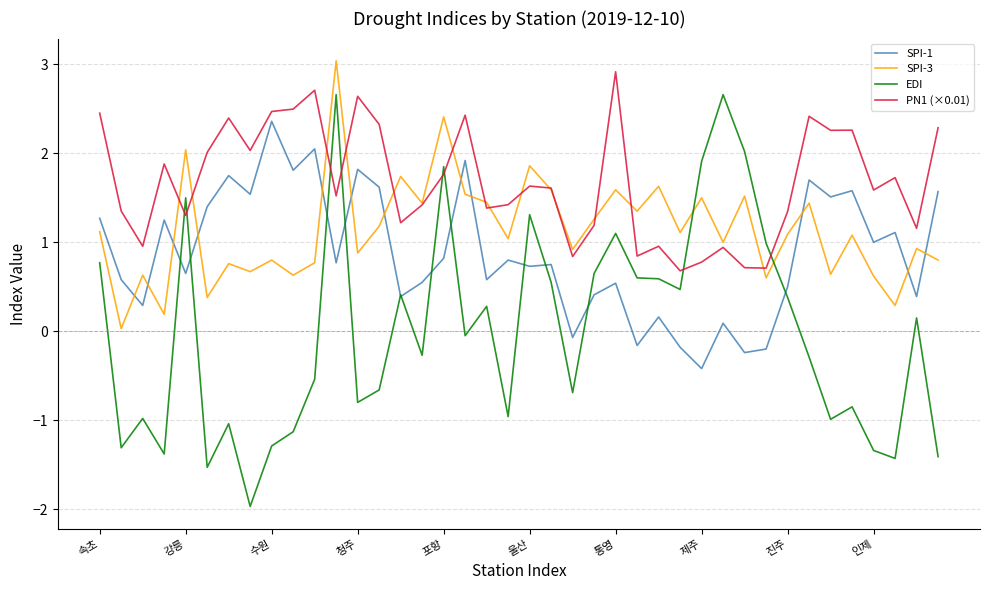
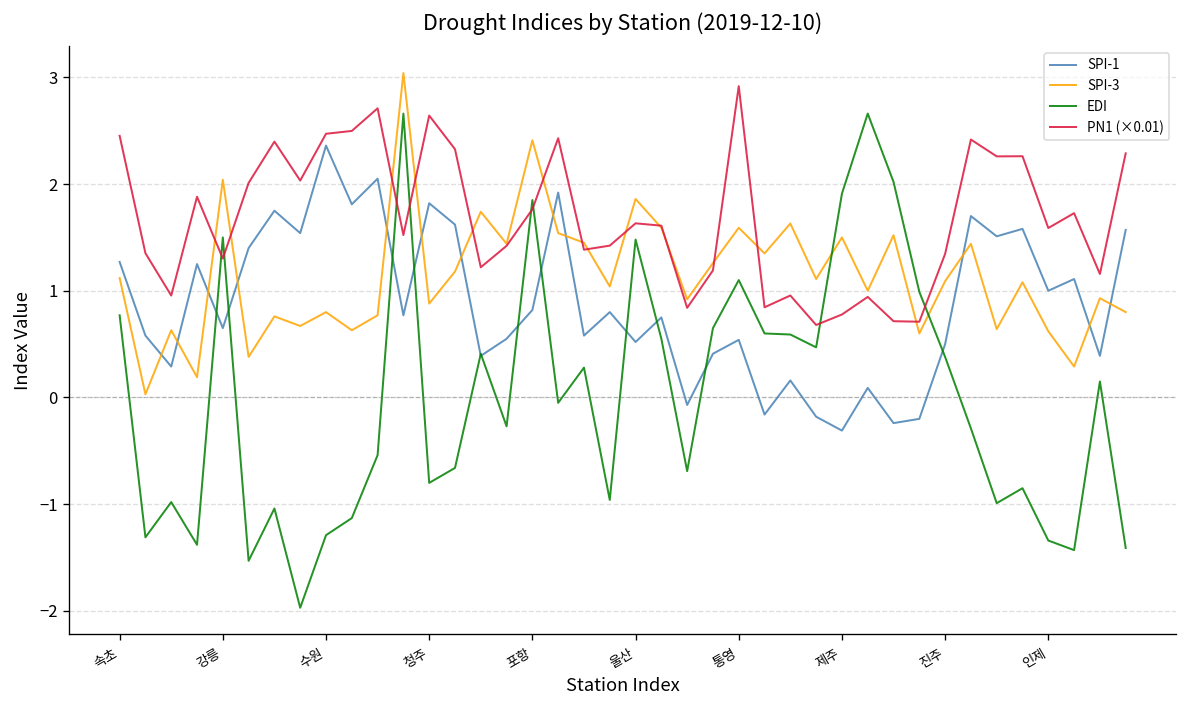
SPI-1, 울산: 0.7 -> 0.5
EDI, 울산: 1.3 -> 1.5
SPI-1, 제주: -0.4 -> -0.3
